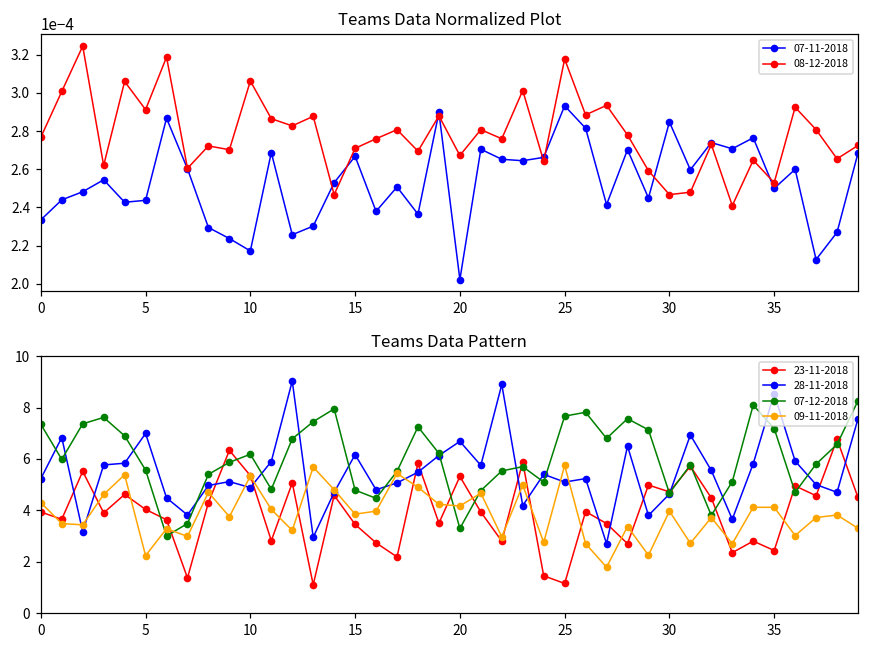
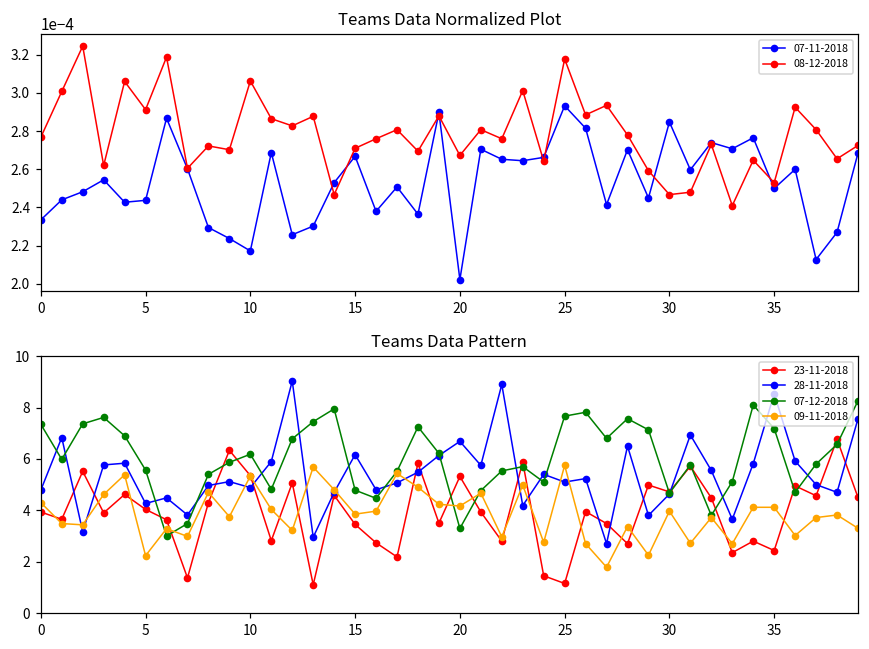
Teams Data Pattern, 28-11-2018, 0: 5.2 -> 4.8
Teams Data Pattern, 28-11-2018, 5: 7.0 -> 4.3
